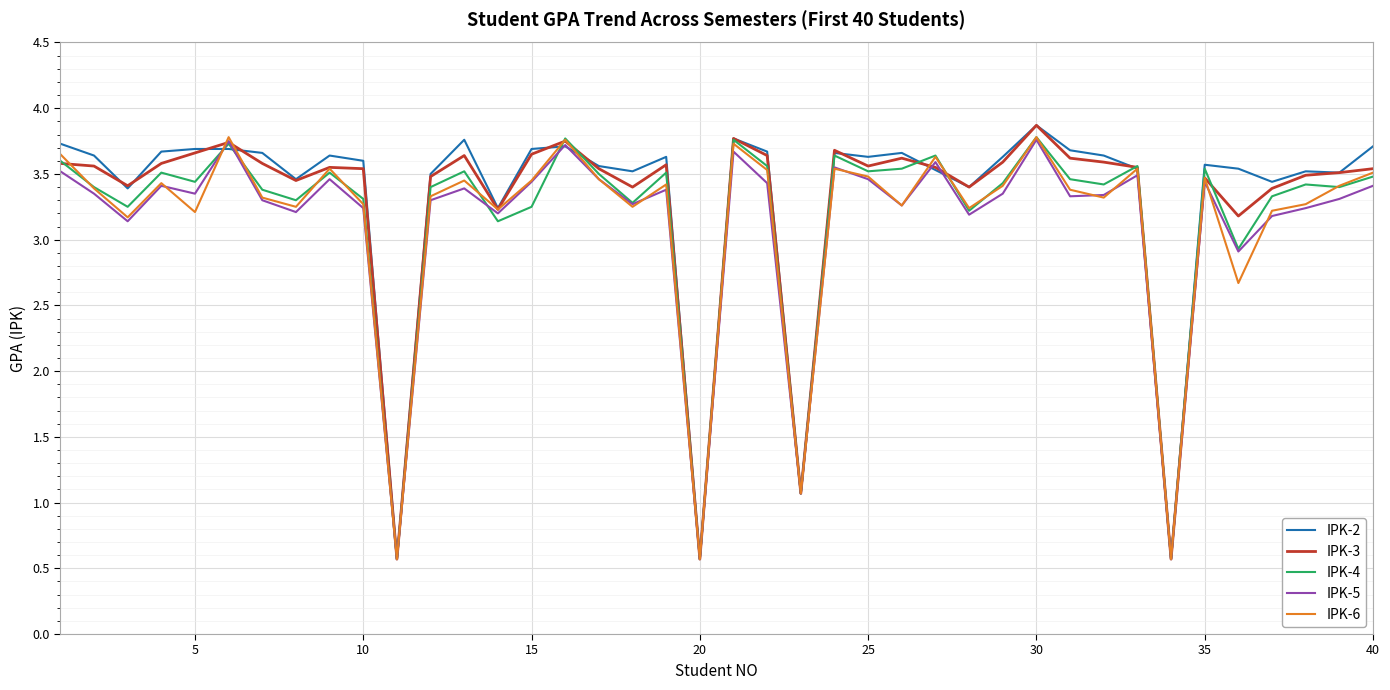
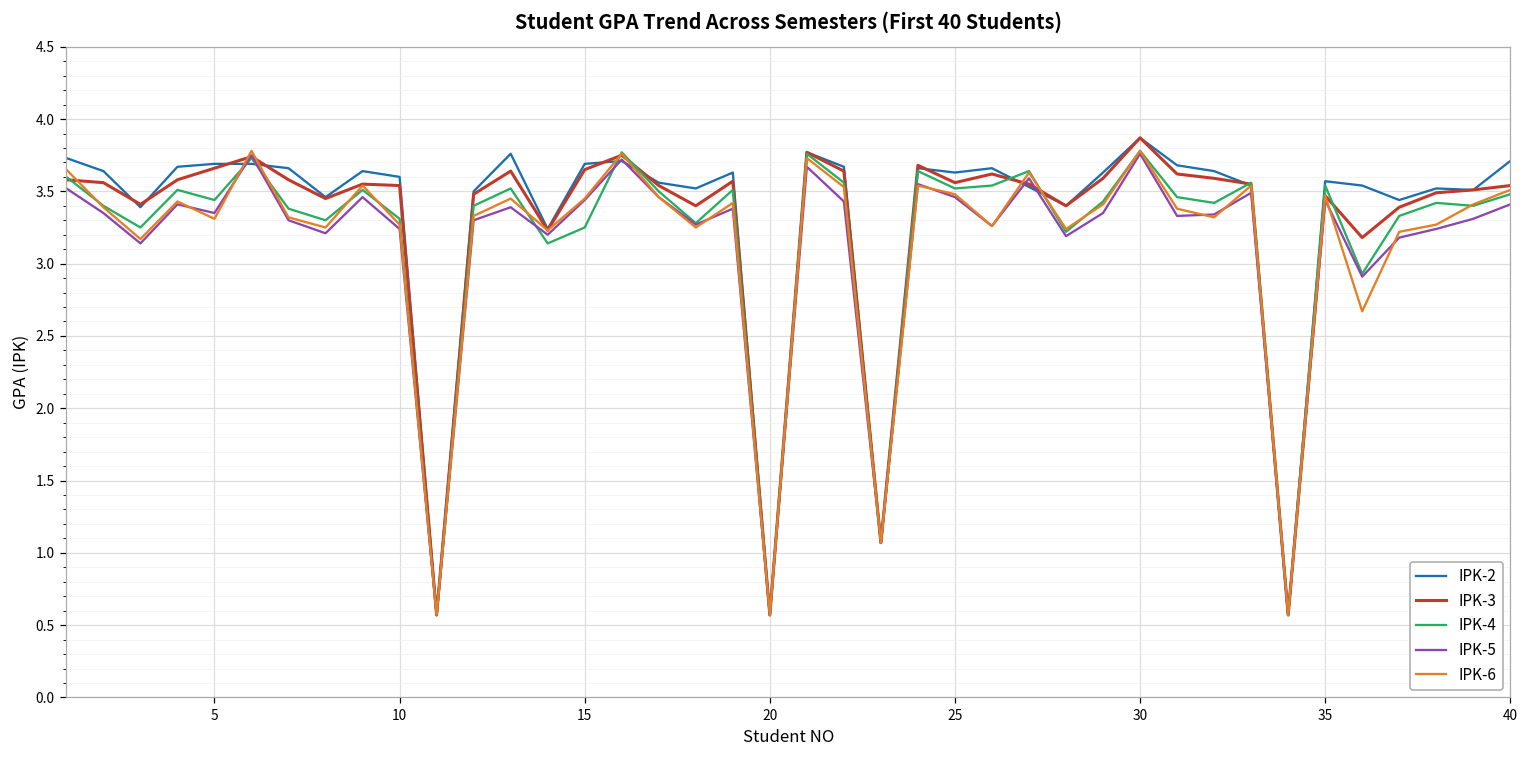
IPK-6, 5: 3.21 -> 3.31
